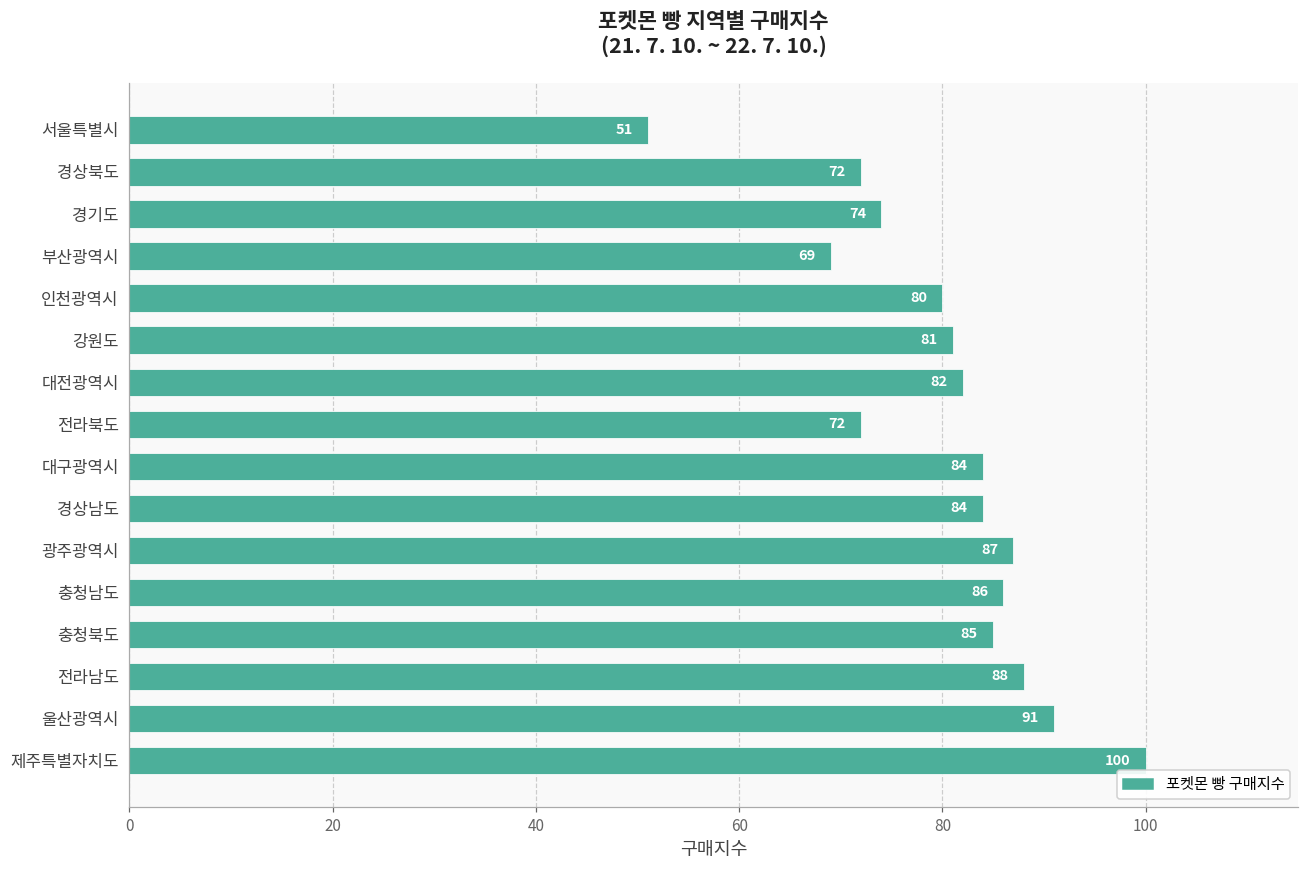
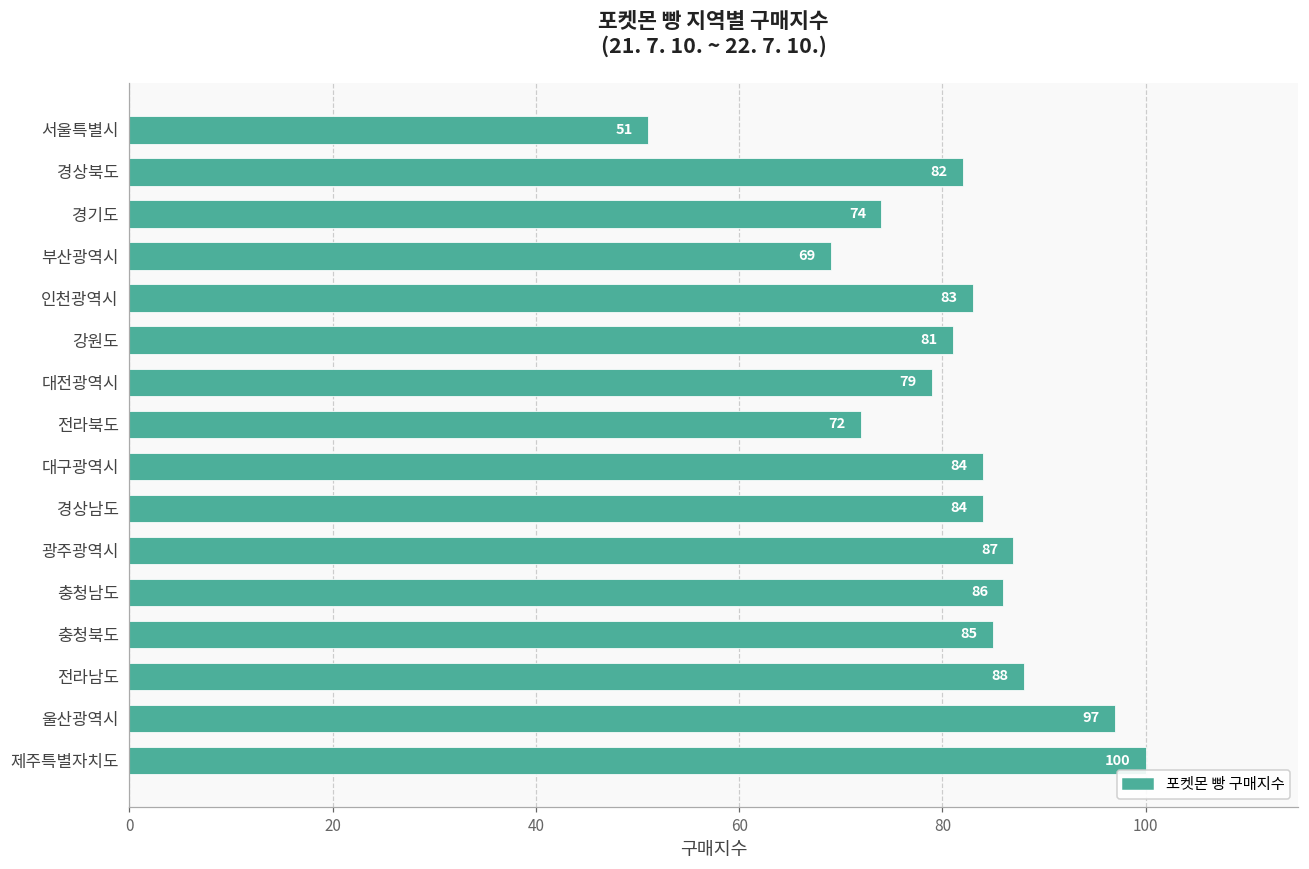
경상북도: 72 -> 82
인천광역시: 80 -> 83
대전광역시: 82 -> 79
울산광역시: 91 -> 97
